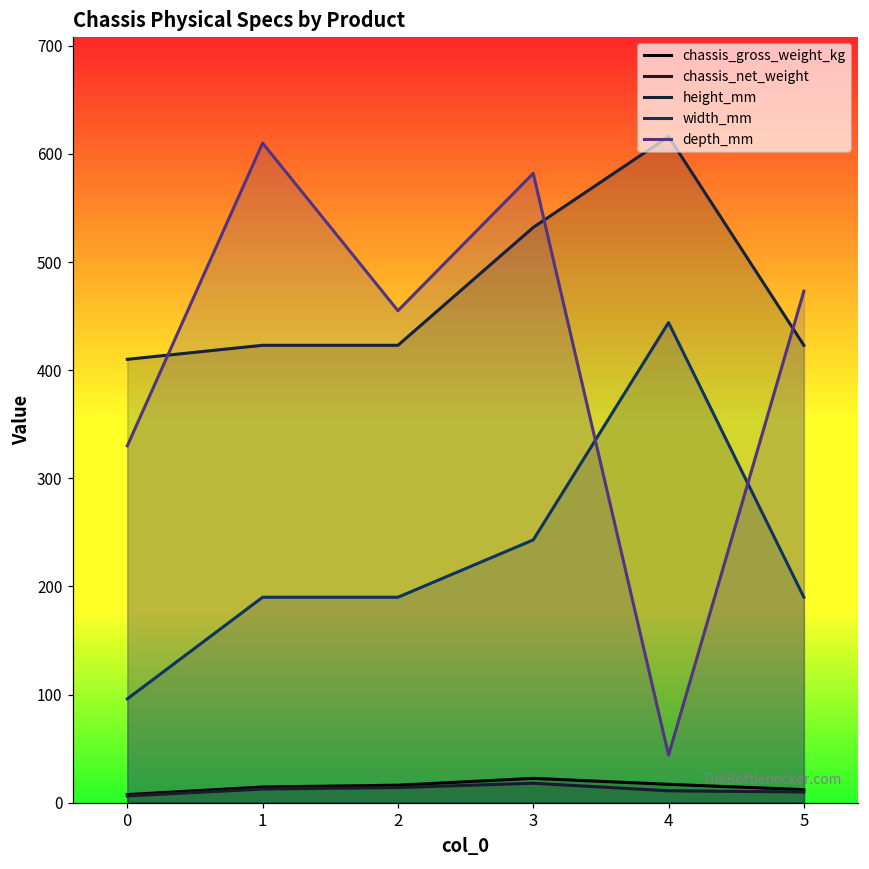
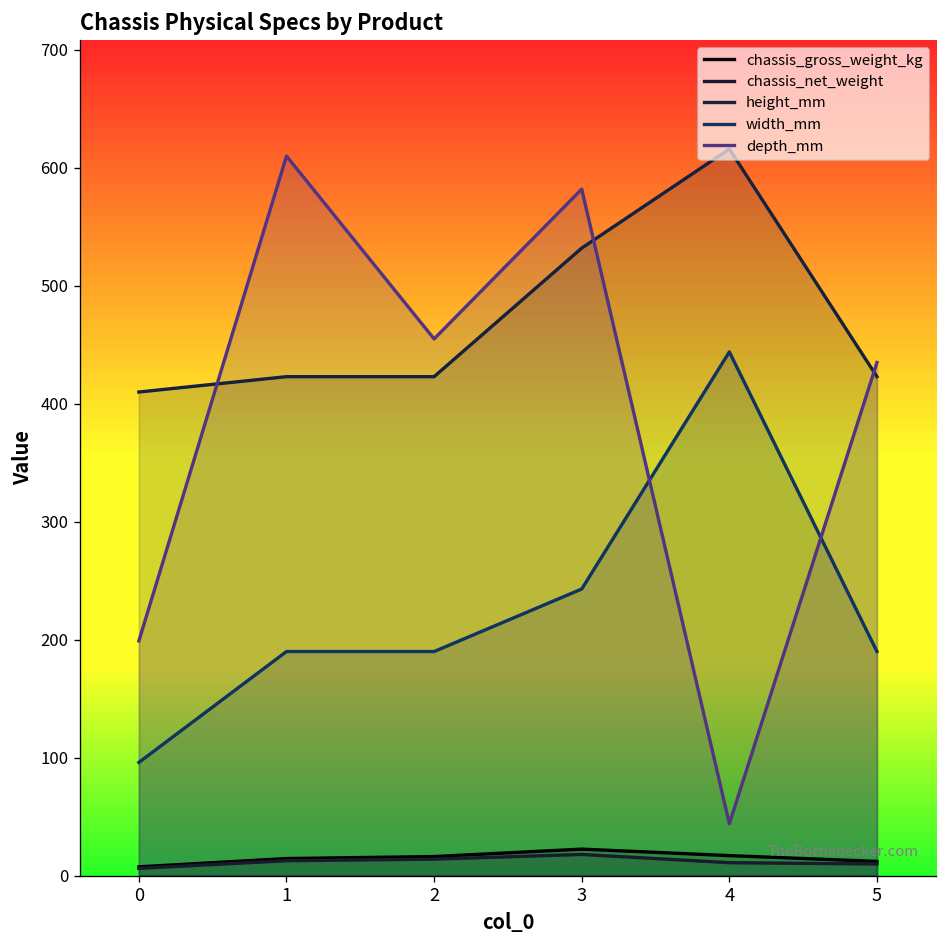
depth_mm, 0: 330 -> 200
depth_mm, 5: 470 -> 440
